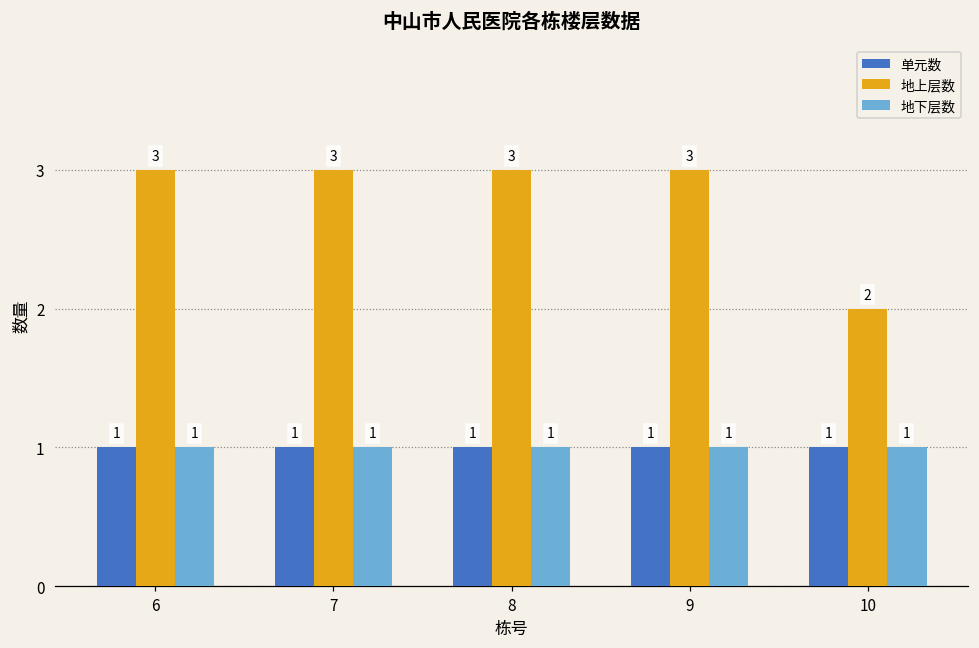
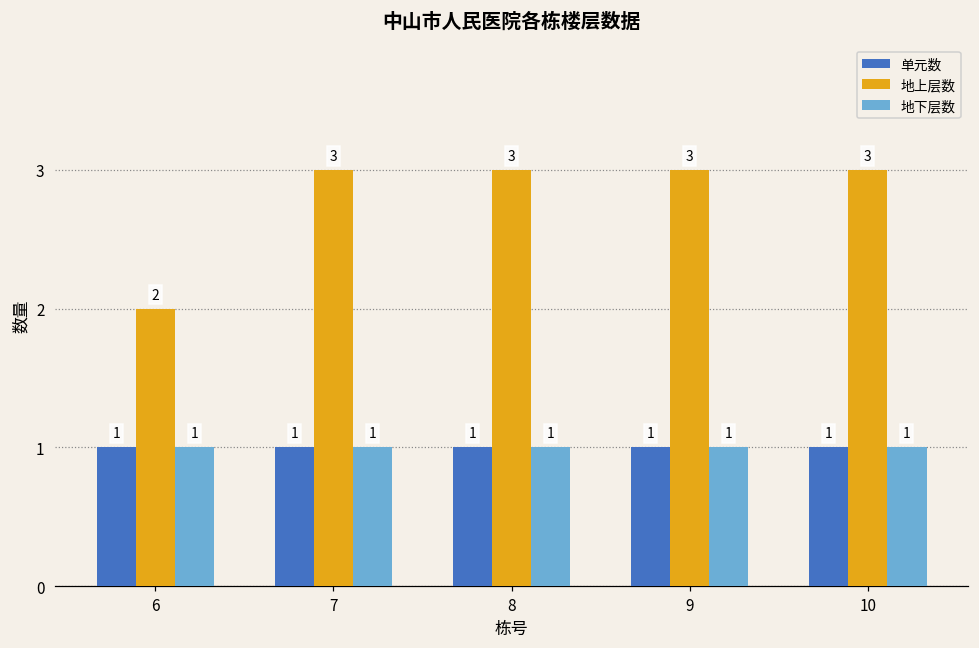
地上层数, 6: 3 -> 2
地上层数, 10: 2 -> 3
